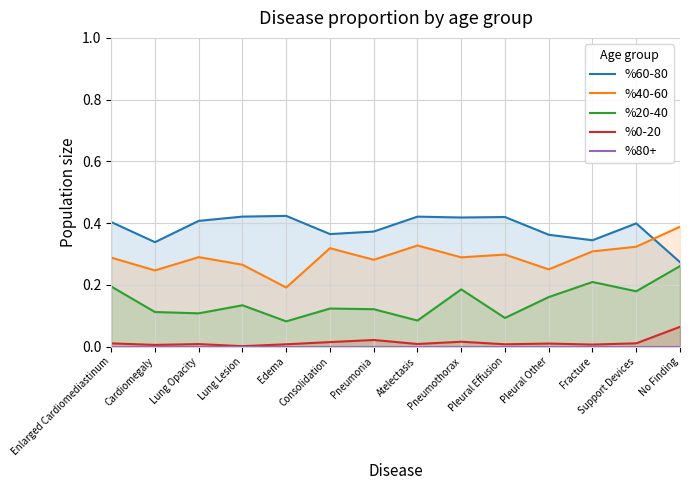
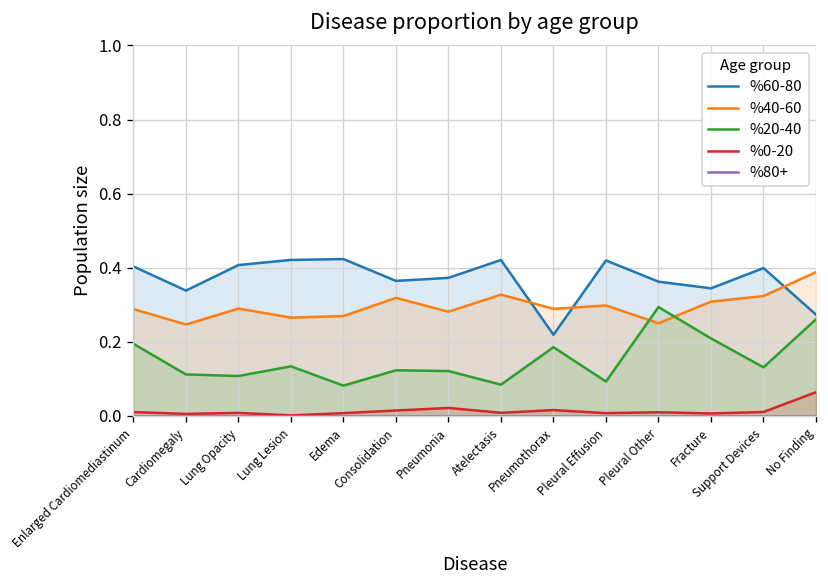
%40-60, Edema: 0.19 -> 0.27
%60-80, Pneumothorax: 0.42 -> 0.22
%20-40, Pleural Other: 0.16 -> 0.29
%20-40, Support Devices: 0.18 -> 0.13
